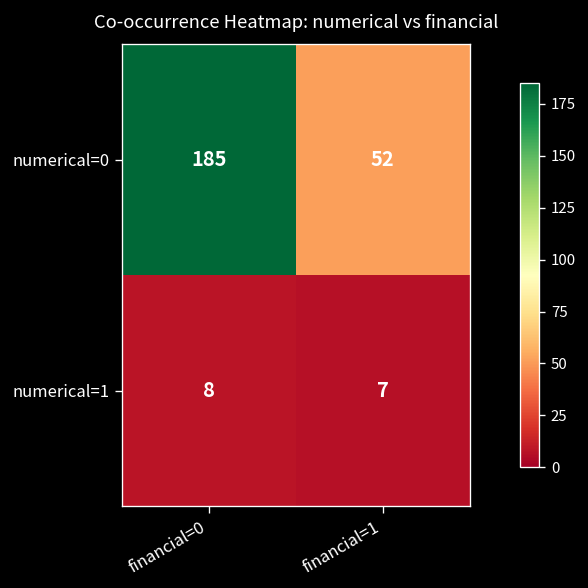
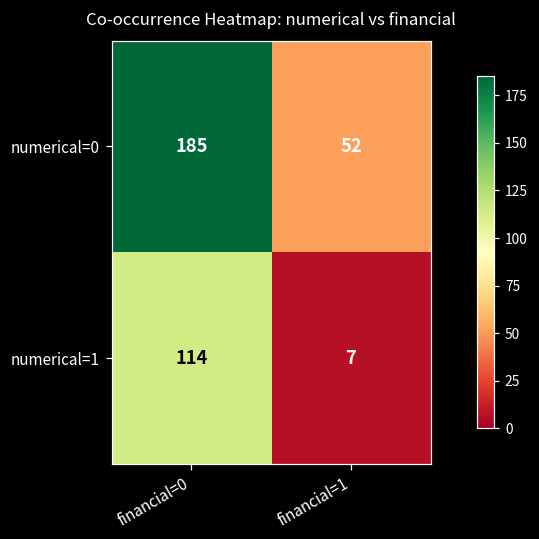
numerical=1, financial=0: 8 -> 114
